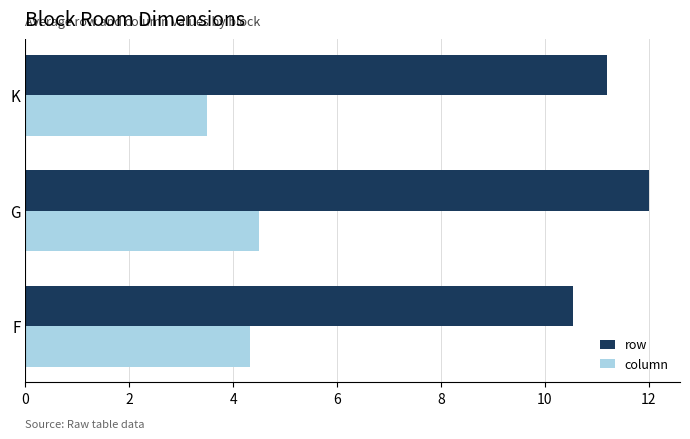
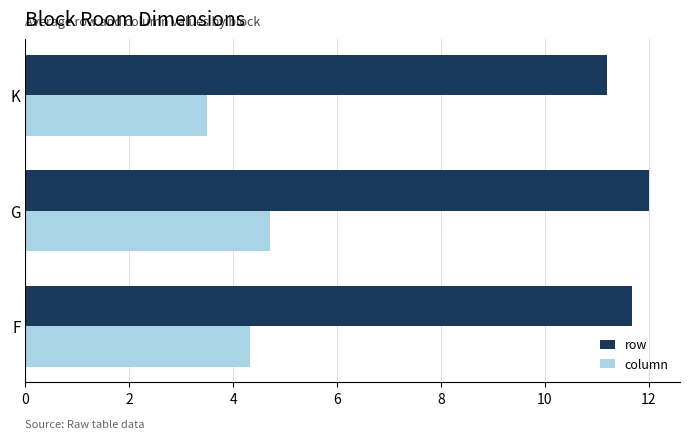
column, G: 4.5 -> 4.7
row, F: 10.5 -> 11.7
